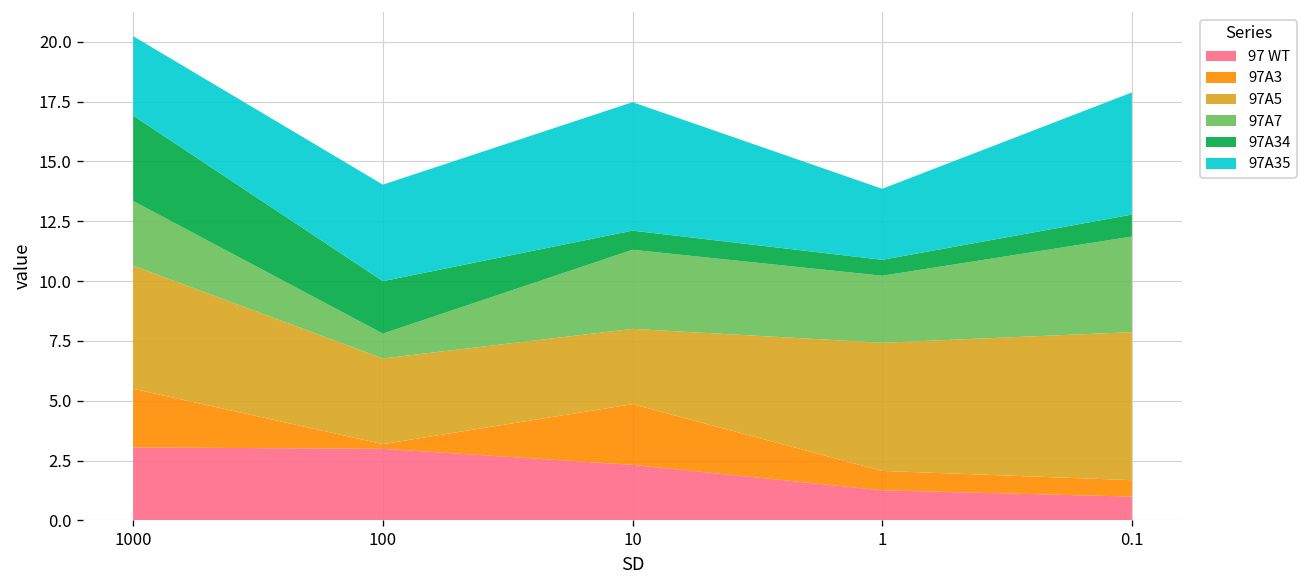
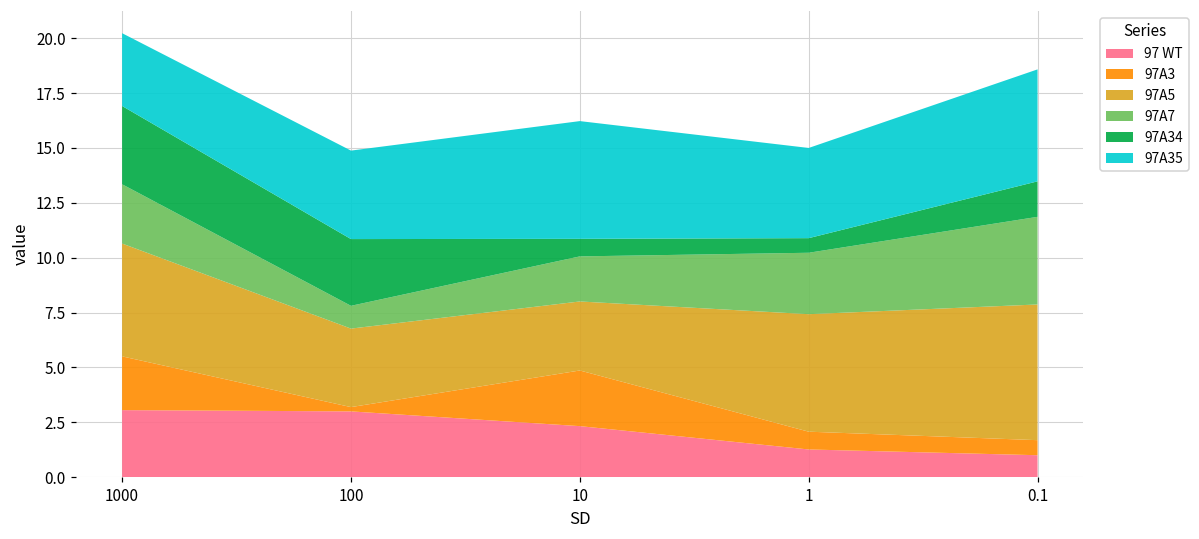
97A34, 100: 2.2 -> 3.0
97A7, 10: 3.3 -> 2.1
97A35, 1: 3.0 -> 4.1
97A34, 0.1: 0.9 -> 1.6
